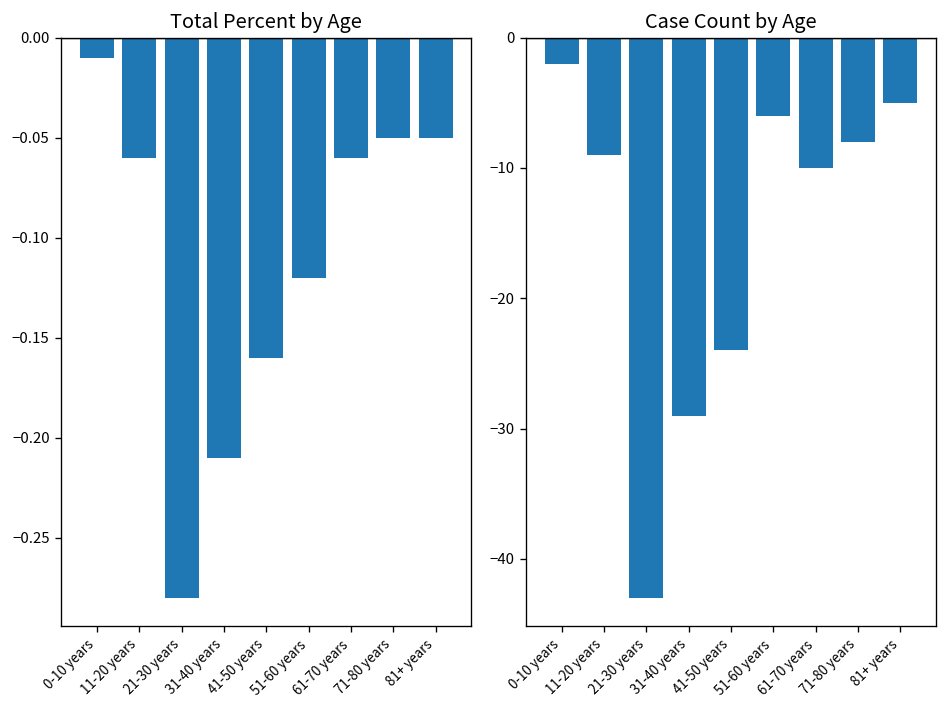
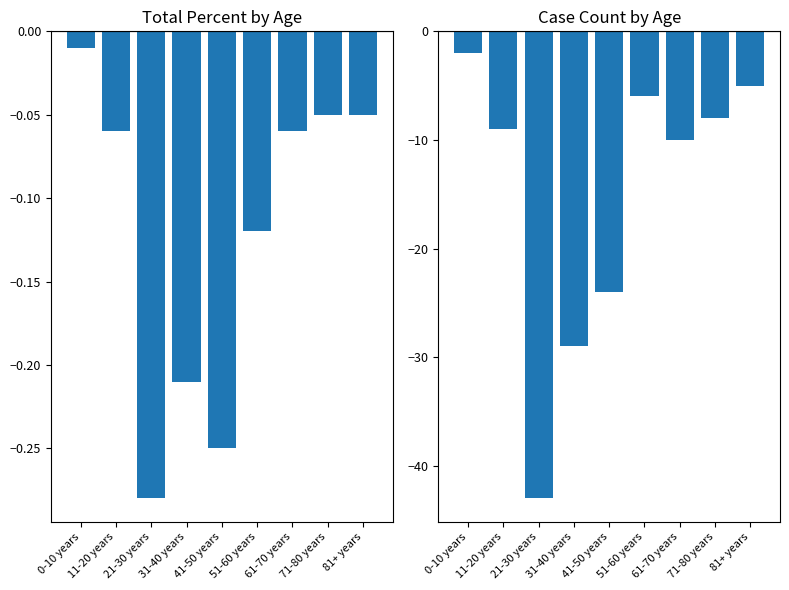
Total Percent by Age, 41-50 years: -0.160 -> -0.250
